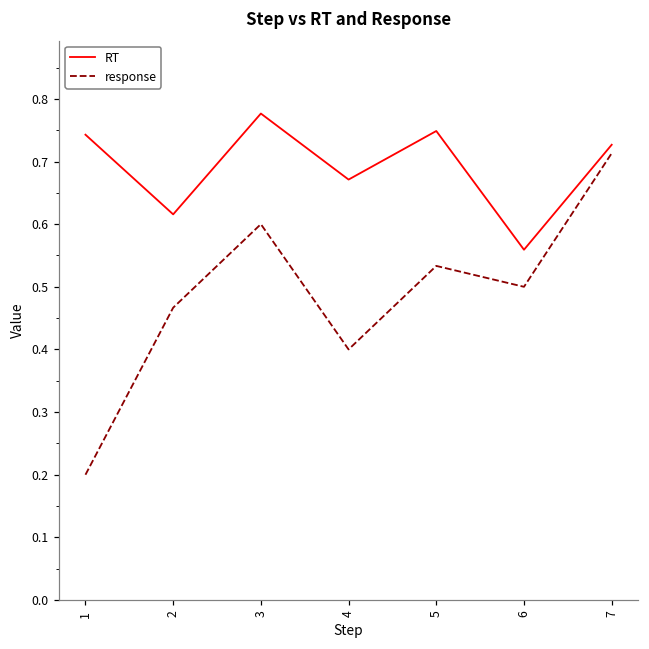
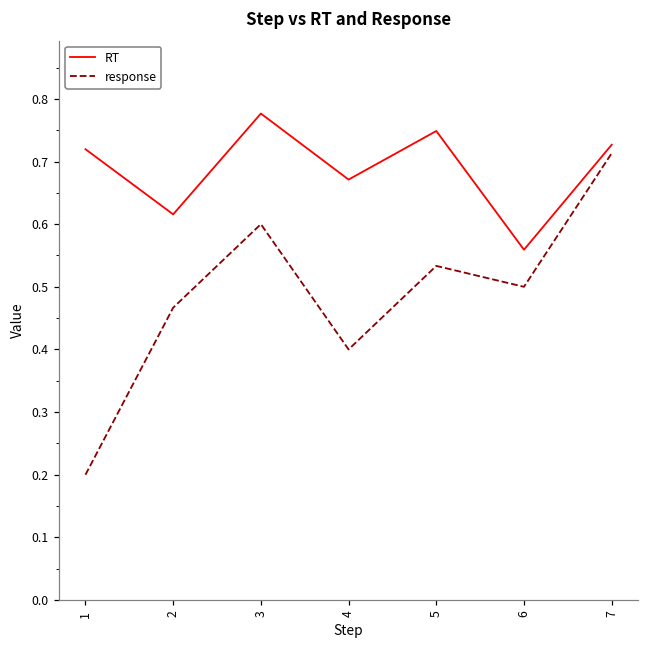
RT, 1: 0.74 -> 0.72
